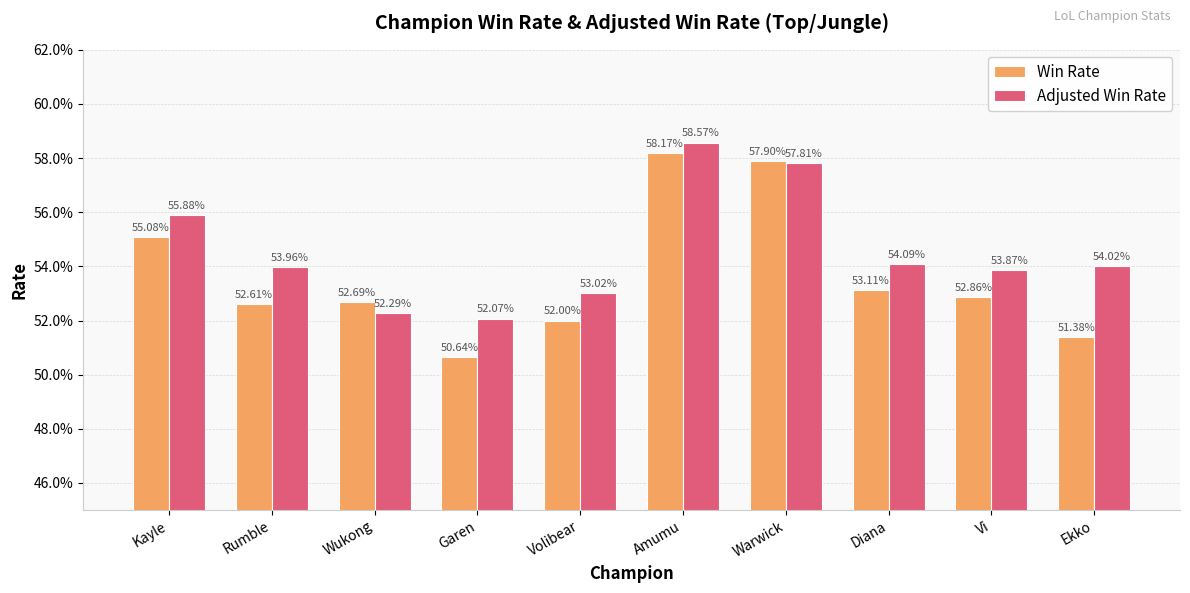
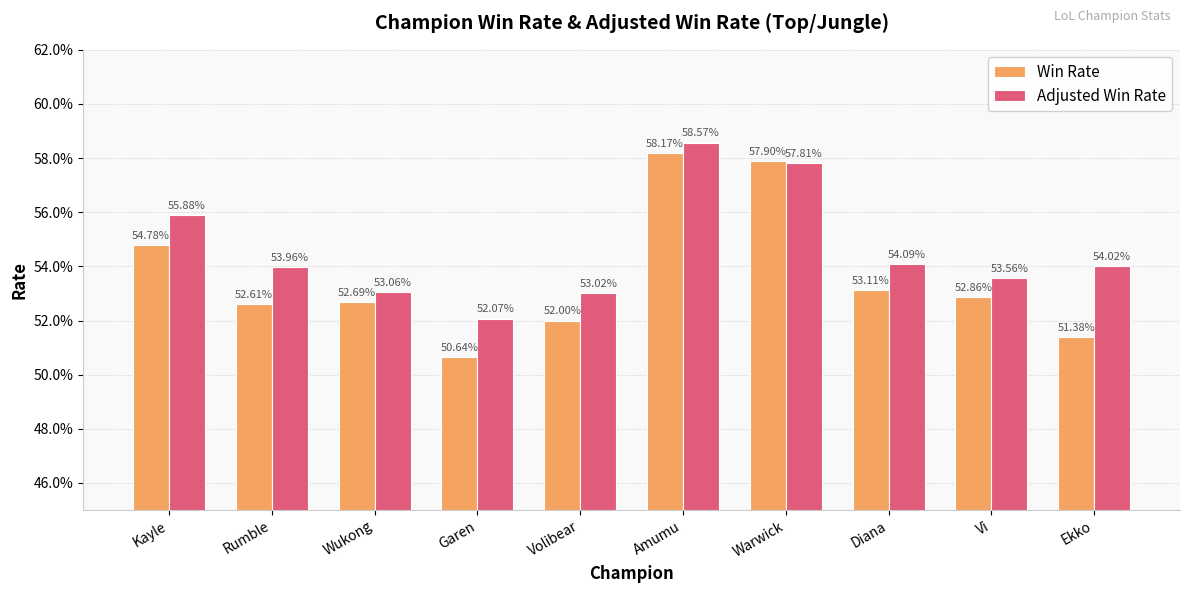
Win Rate, Kayle: 55.08% -> 54.78%
Adjusted Win Rate, Wukong: 52.29% -> 53.06%
Adjusted Win Rate, Vi: 53.87% -> 53.56%
